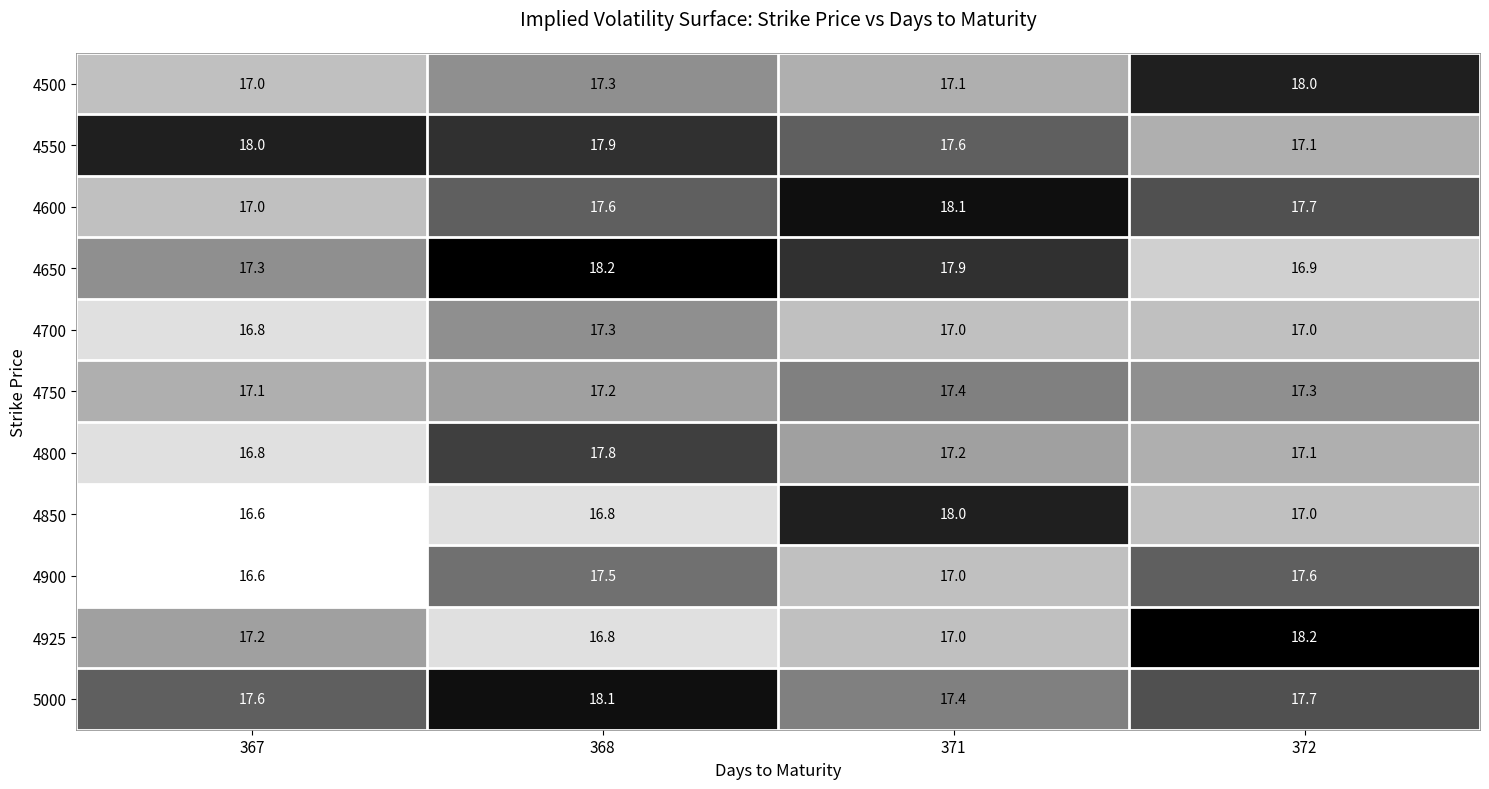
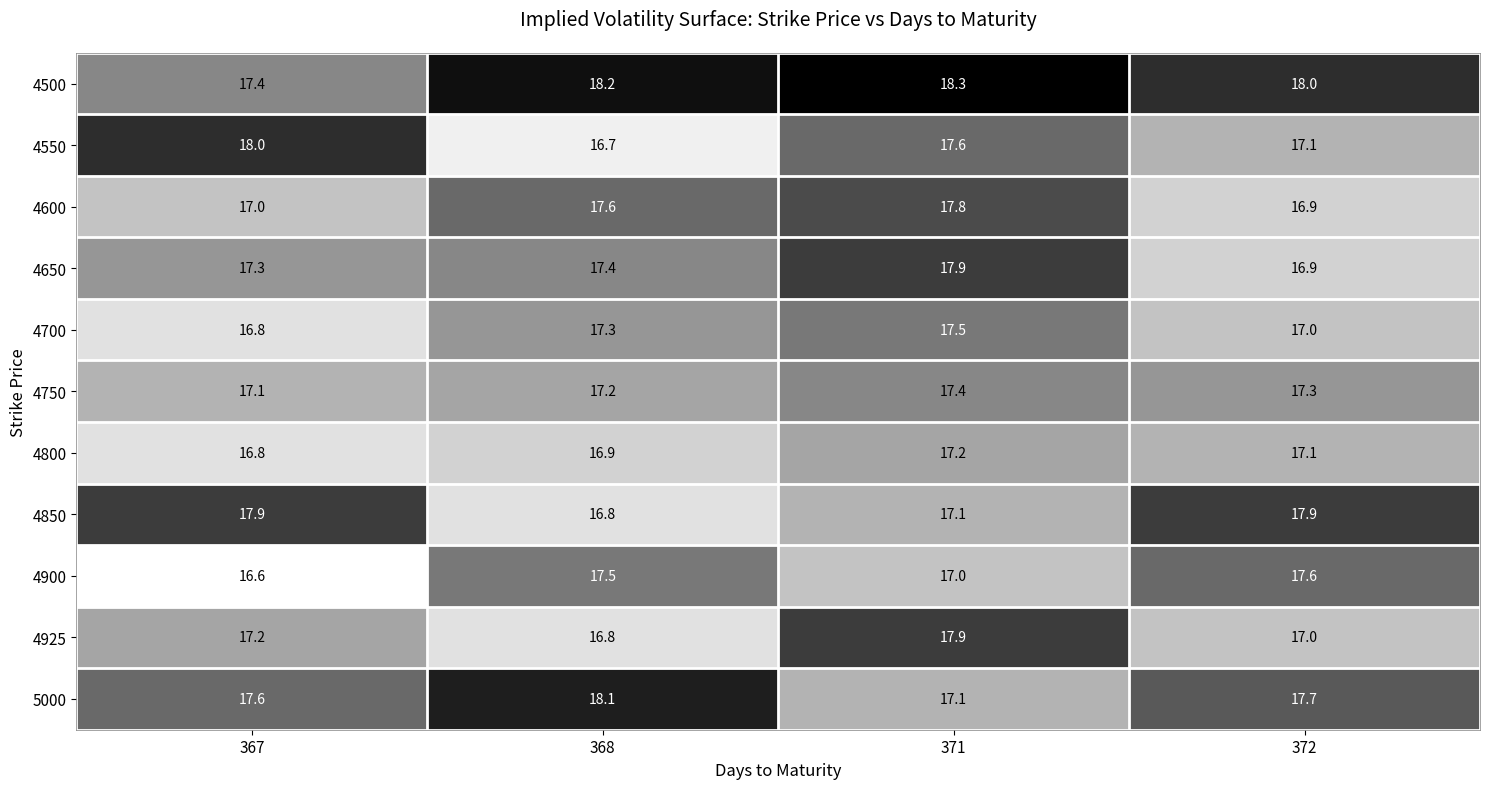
4500, 367: 17.0 -> 17.4
4500, 368: 17.3 -> 18.2
4500, 371: 17.1 -> 18.3
4550, 368: 17.9 -> 16.7
4600, 371: 18.1 -> 17.8
4600, 372: 17.7 -> 16.9
4650, 368: 18.2 -> 17.4
4700, 371: 17.0 -> 17.5
4800, 368: 17.8 -> 16.9
4850, 367: 16.6 -> 17.9
4850, 371: 18.0 -> 17.1
4850, 372: 17.0 -> 17.9
4925, 371: 17.0 -> 17.9
4925, 372: 18.2 -> 17.0
5000, 371: 17.4 -> 17.1
